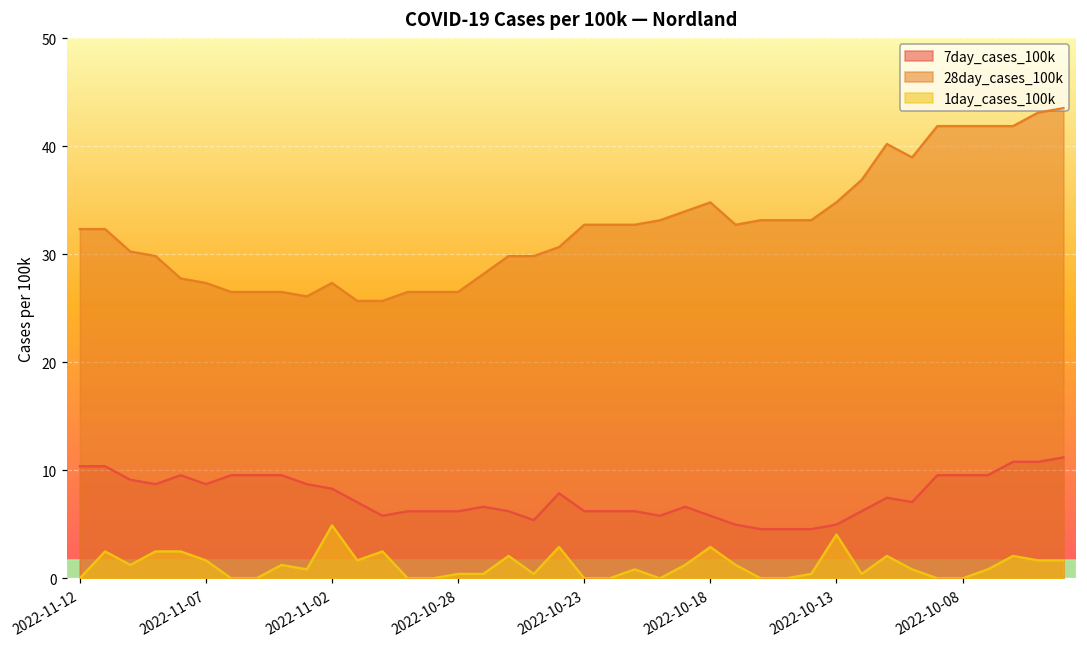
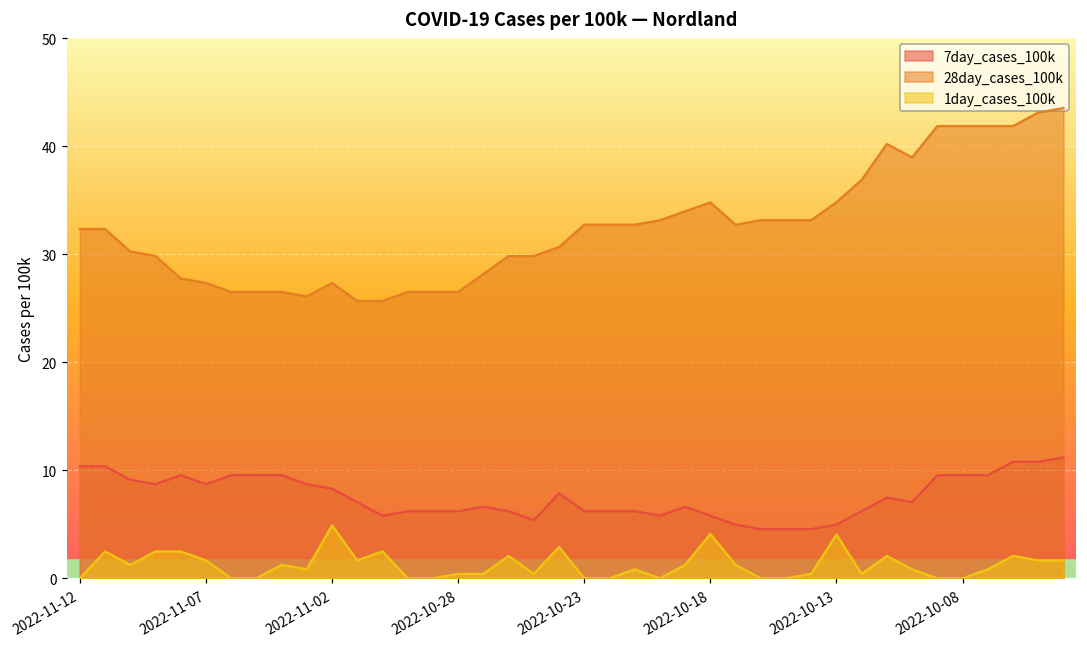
1day_cases_100k, 2022-10-18: 3 -> 4
